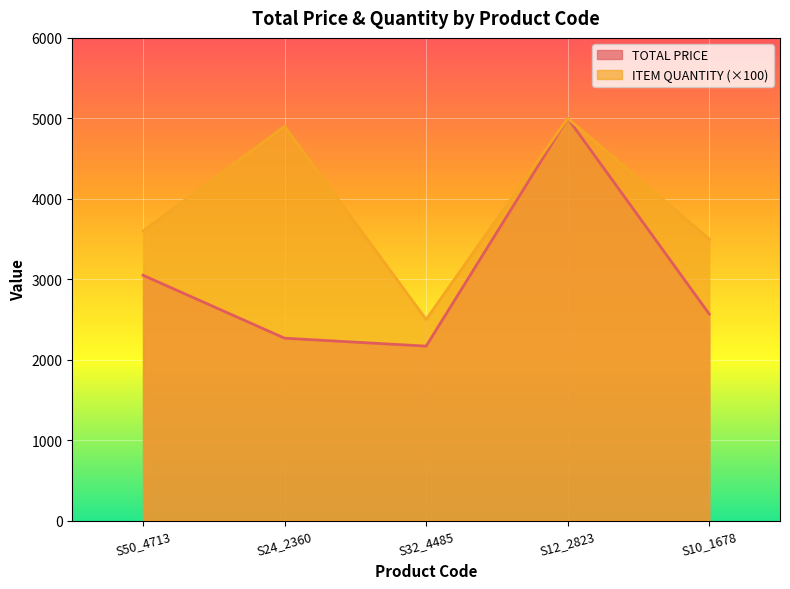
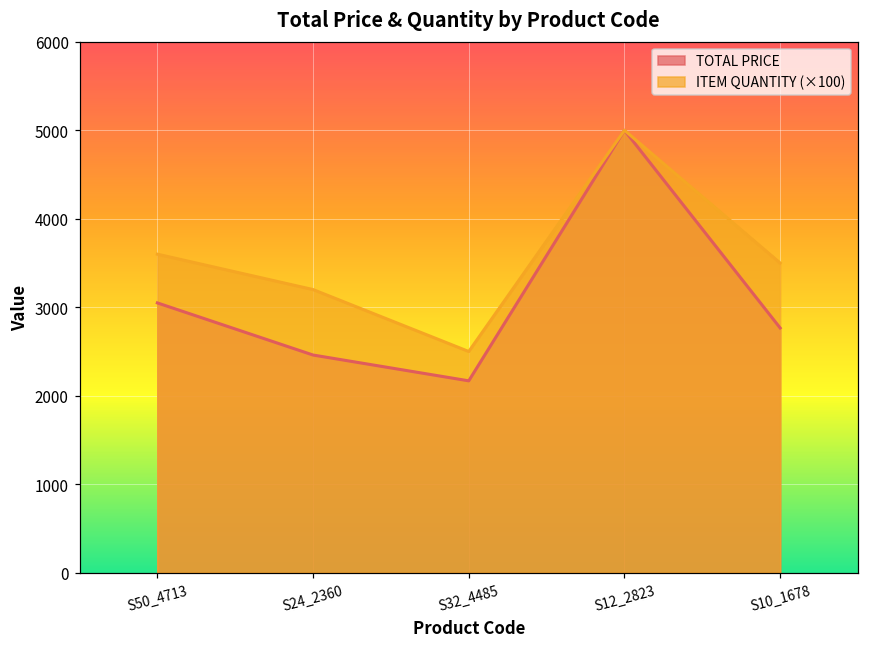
TOTAL PRICE, S24_2360: 2300 -> 2500
ITEM QUANTITY (×100), S24_2360: 4900 -> 3200
TOTAL PRICE, S10_1678: 2600 -> 2800
